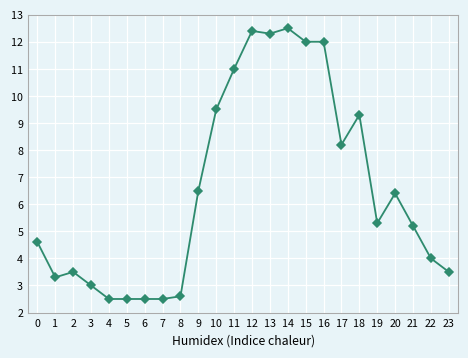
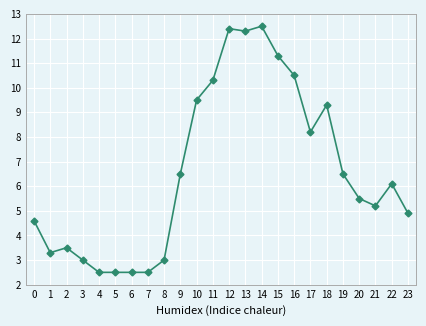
8: 2.6 -> 3.0
11: 11.0 -> 10.3
15: 12.0 -> 11.3
16: 12.0 -> 10.5
19: 5.3 -> 6.5
20: 6.4 -> 5.5
22: 4.0 -> 6.1
23: 3.5 -> 4.9
